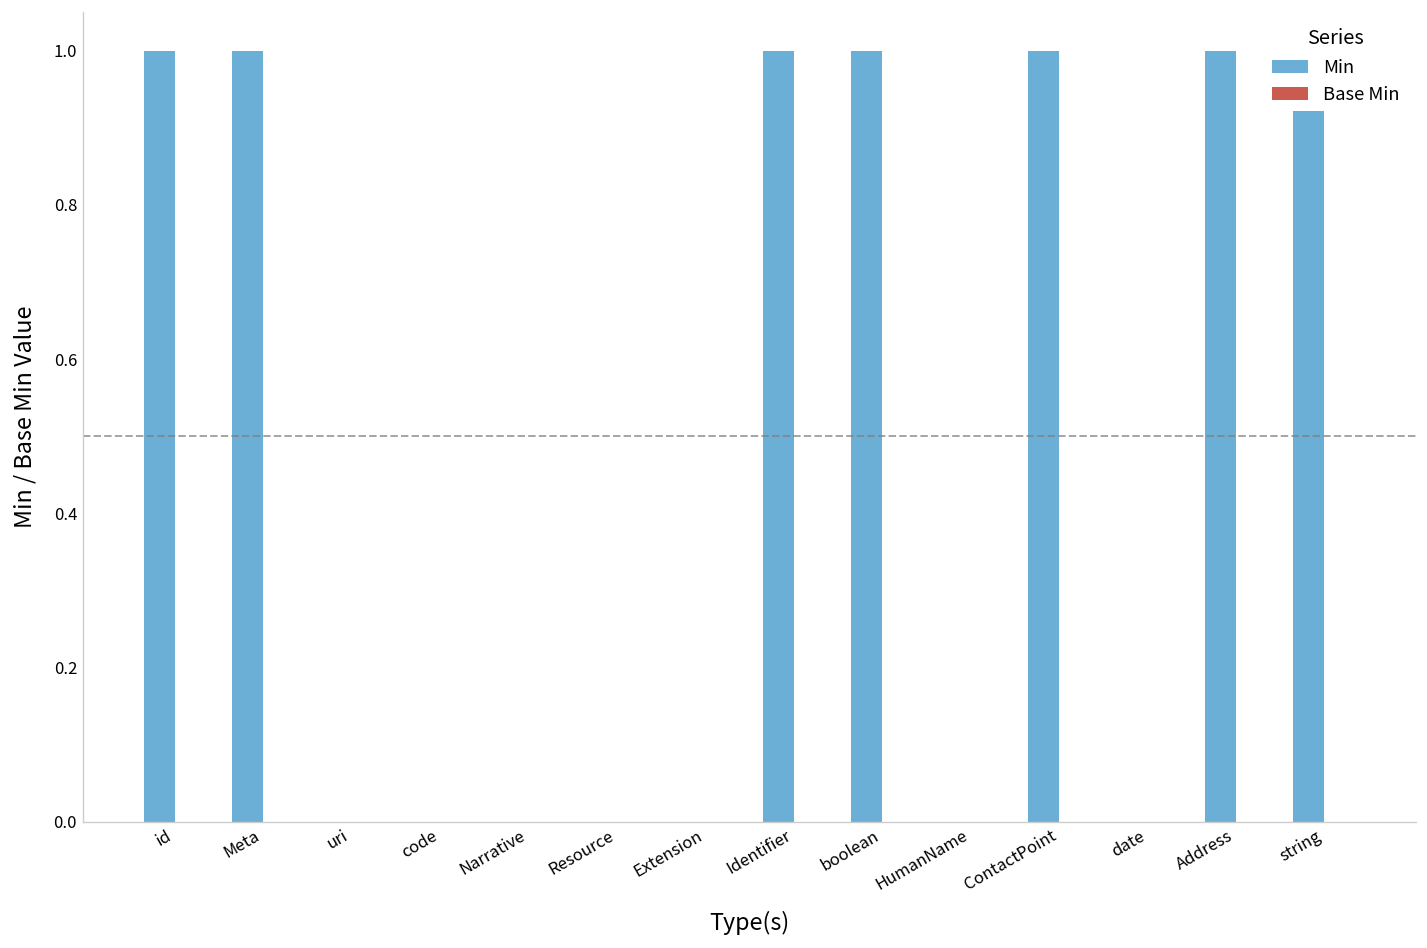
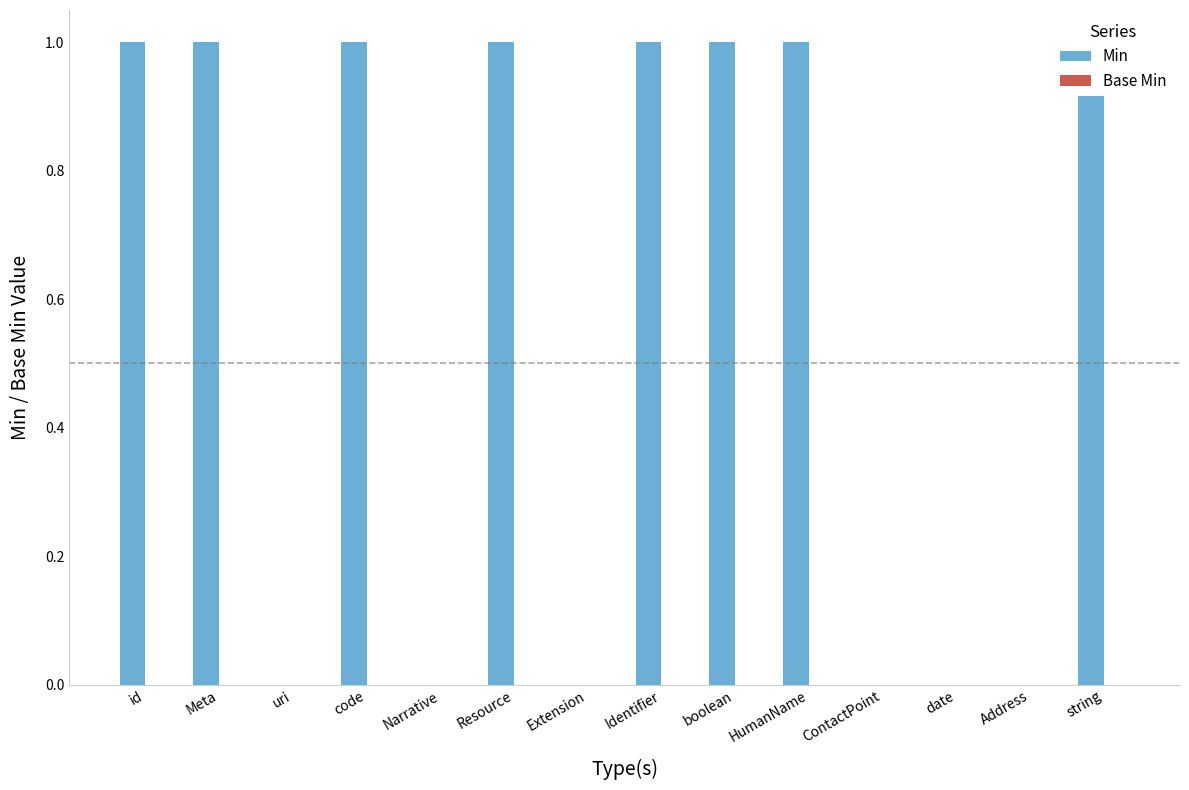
Min, code: 0 -> 1
Min, Resource: 0 -> 1
Min, HumanName: 0 -> 1
Min, ContactPoint: 1 -> 0
Min, Address: 1 -> 0
